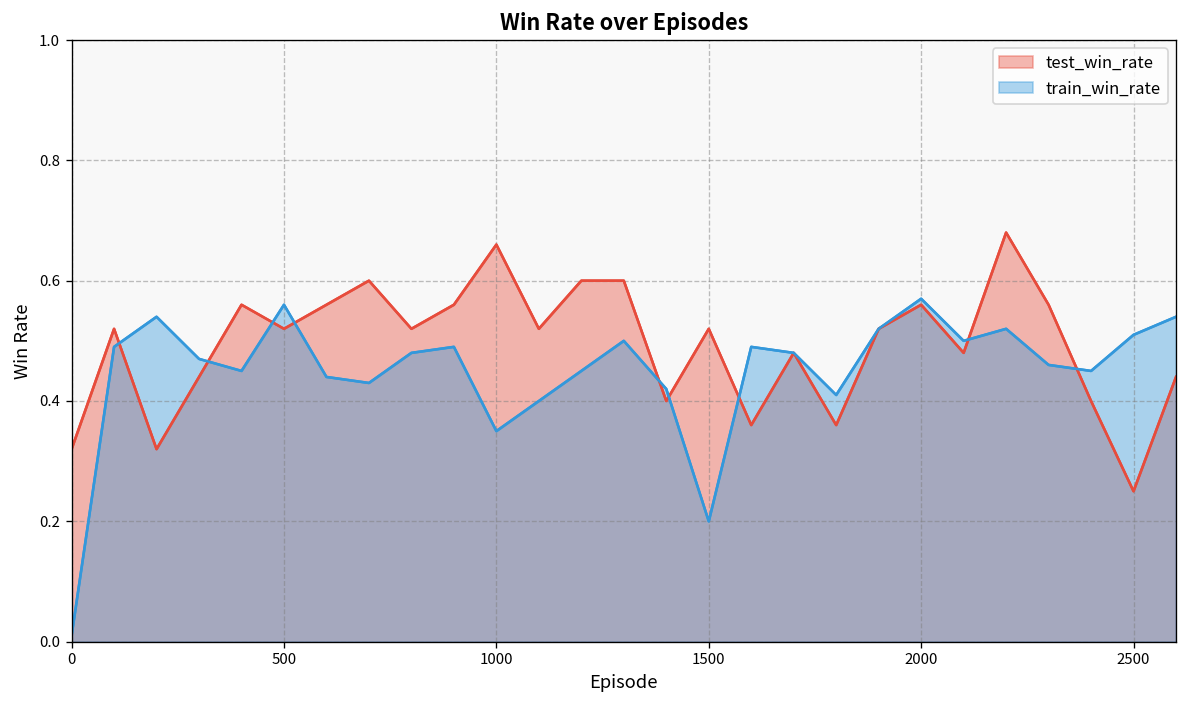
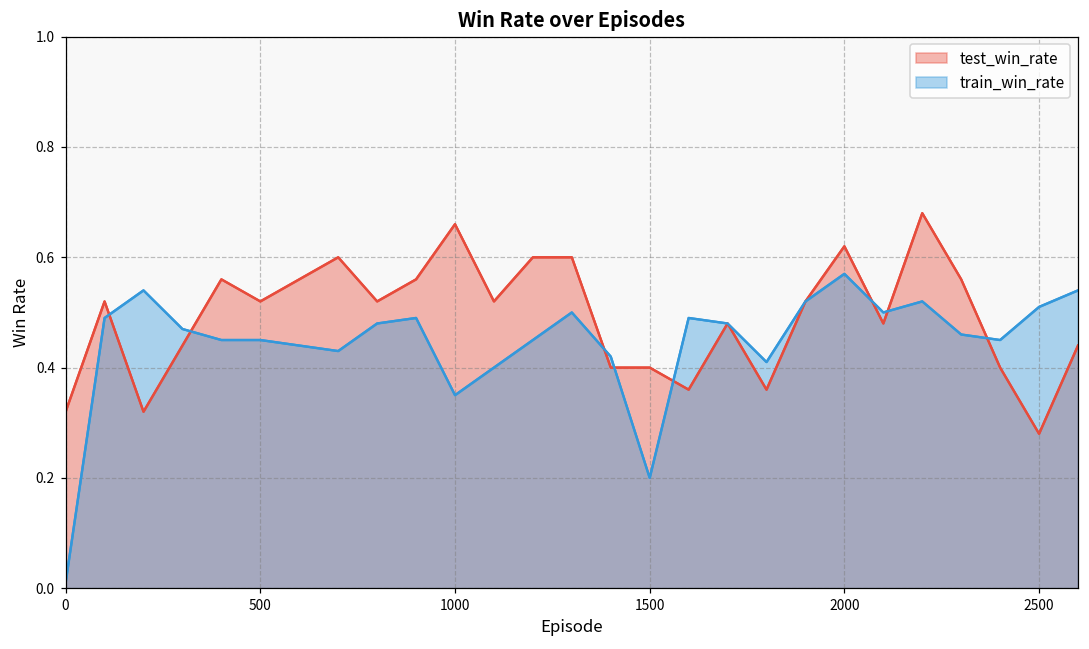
train_win_rate, 500: 0.56 -> 0.45
test_win_rate, 1500: 0.52 -> 0.40
test_win_rate, 2000: 0.56 -> 0.62
test_win_rate, 2500: 0.25 -> 0.28
